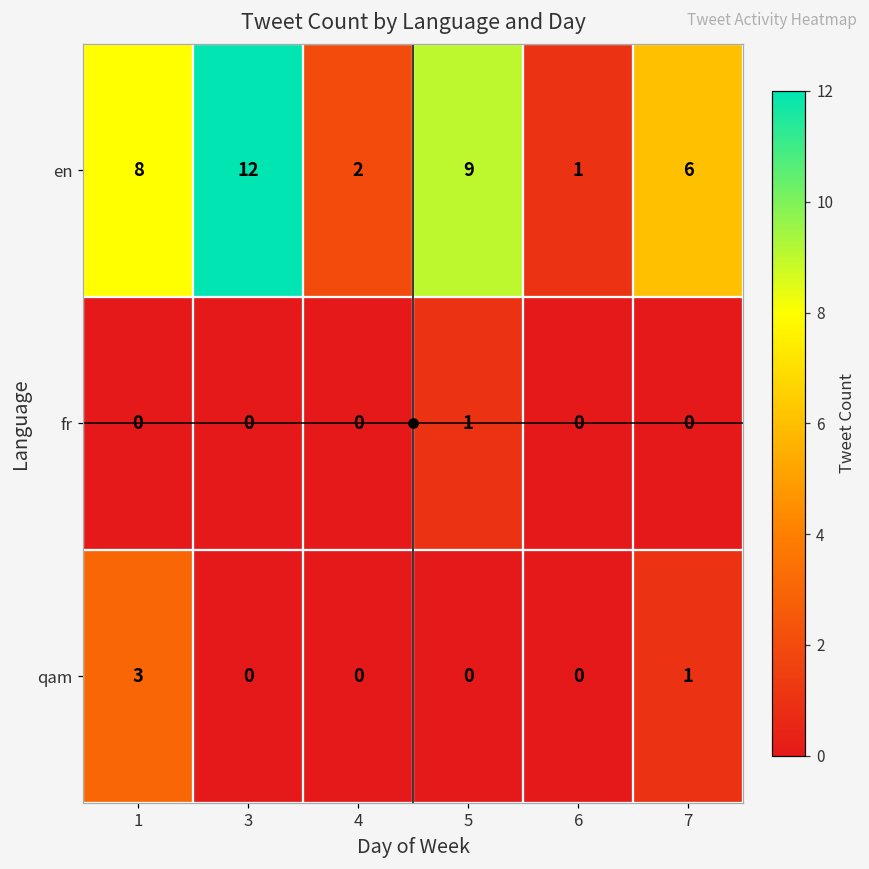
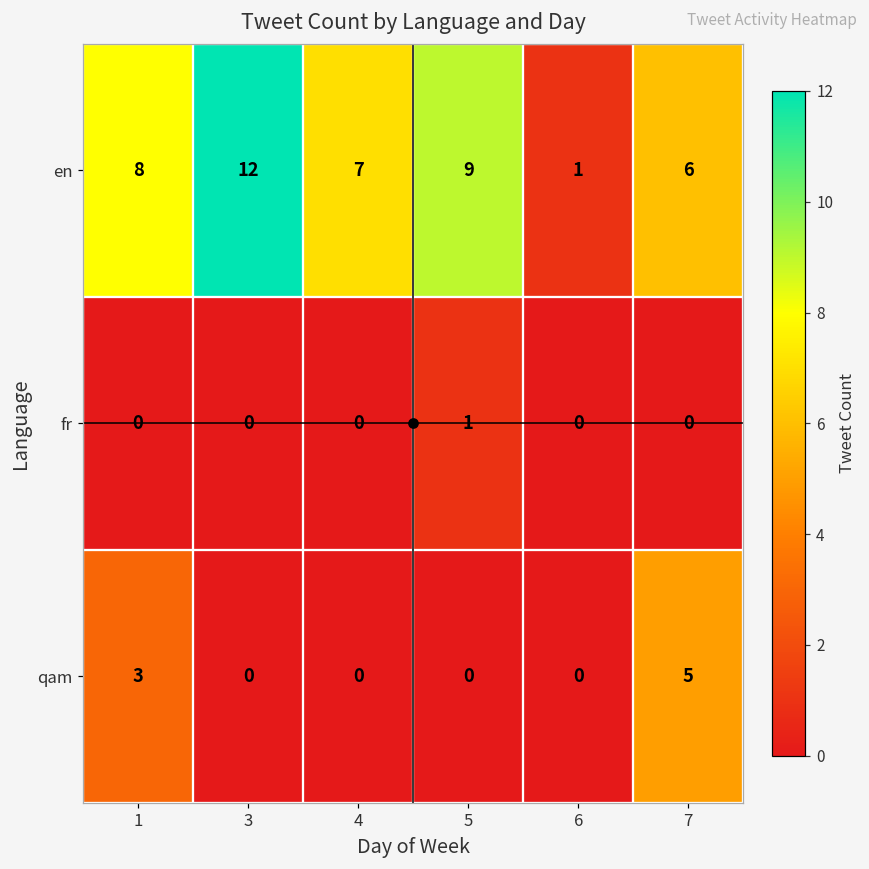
en, 4: 2 -> 7
qam, 7: 1 -> 5
